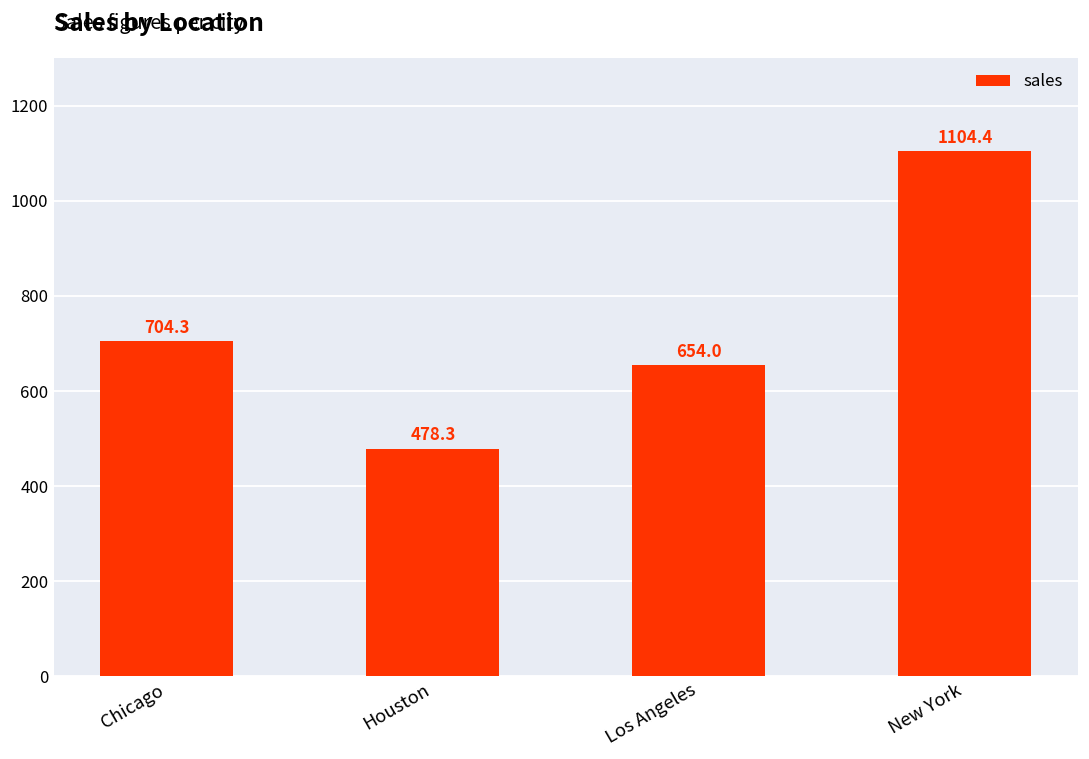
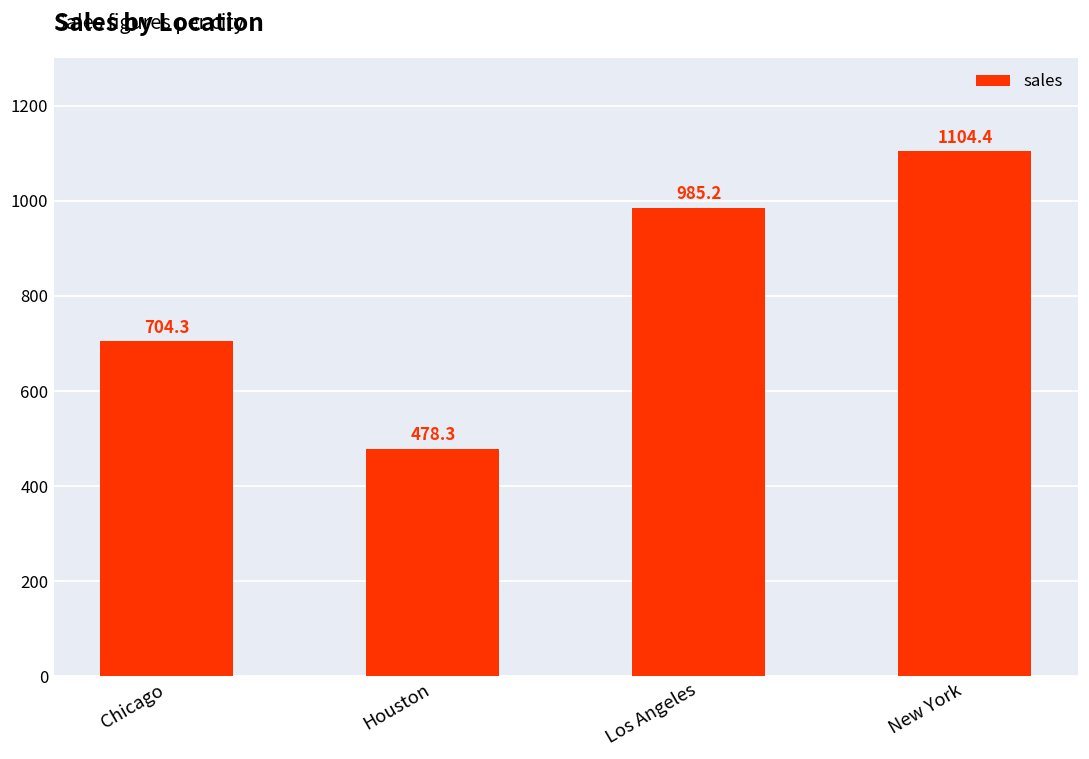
Los Angeles: 654.0 -> 985.2
